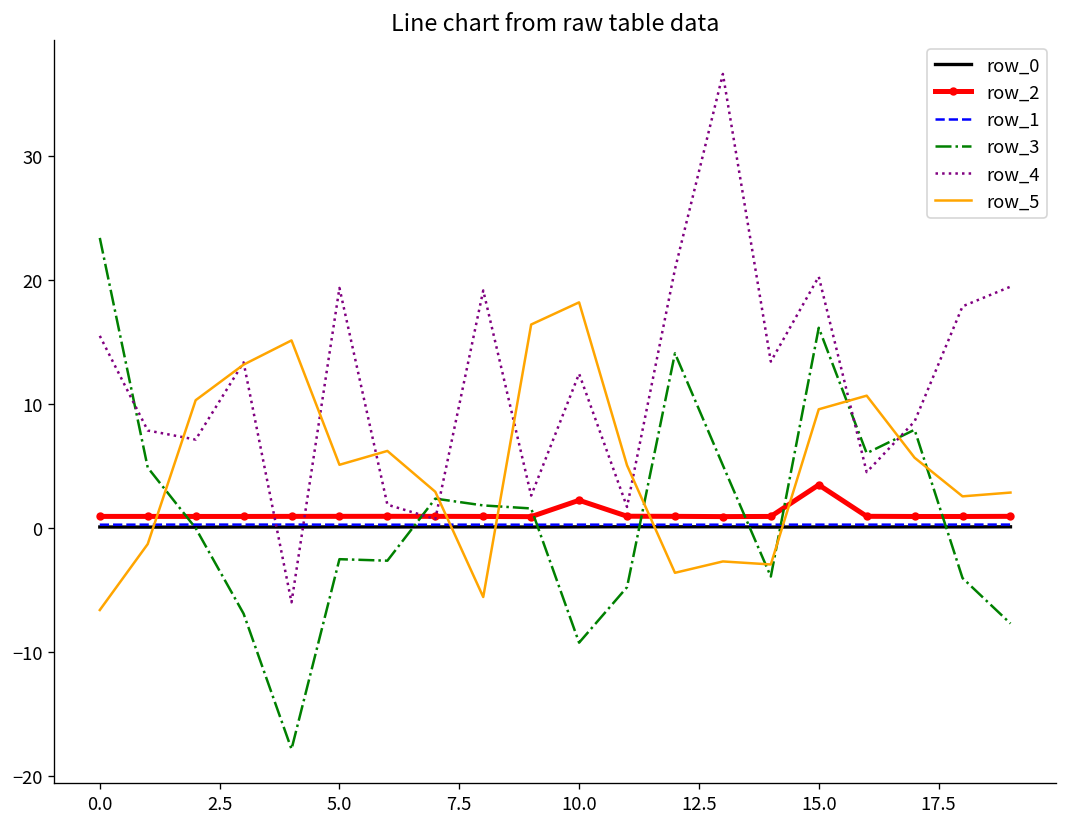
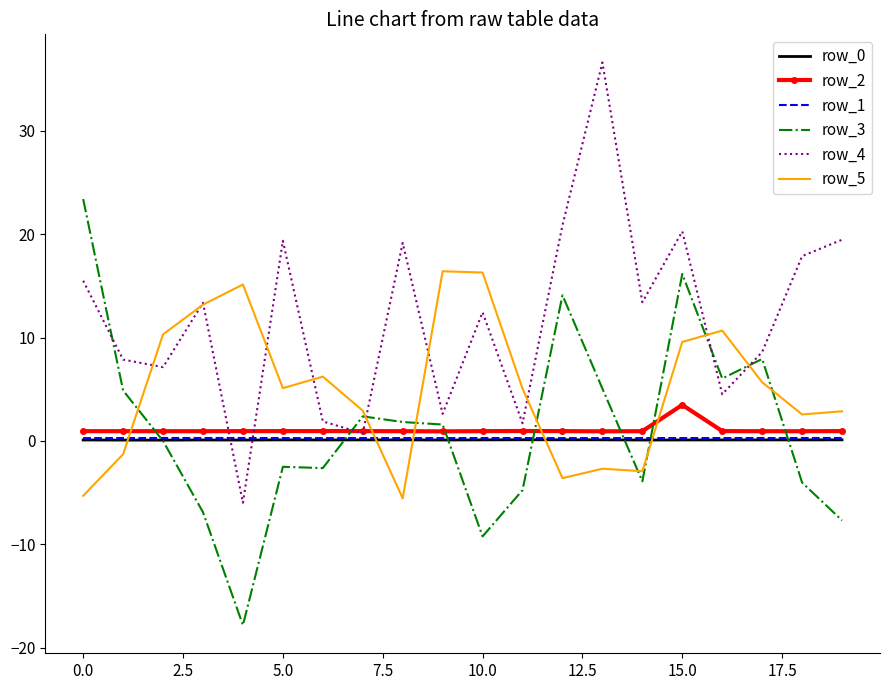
row_5, 0.0: -6.6 -> -5.3
row_2, 10.0: 2.2 -> 0.9
row_5, 10.0: 18.2 -> 16.3
